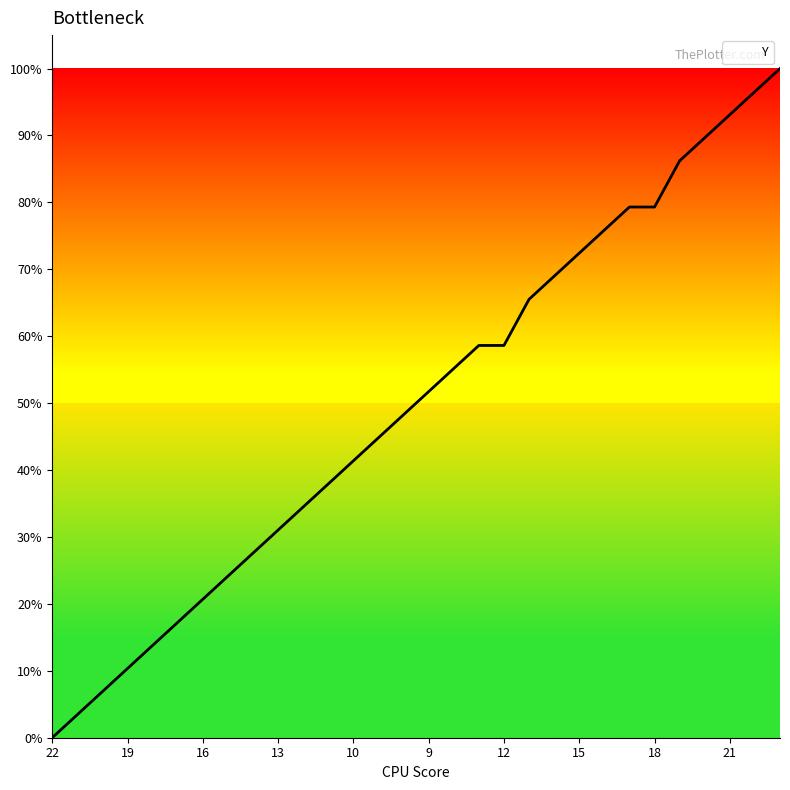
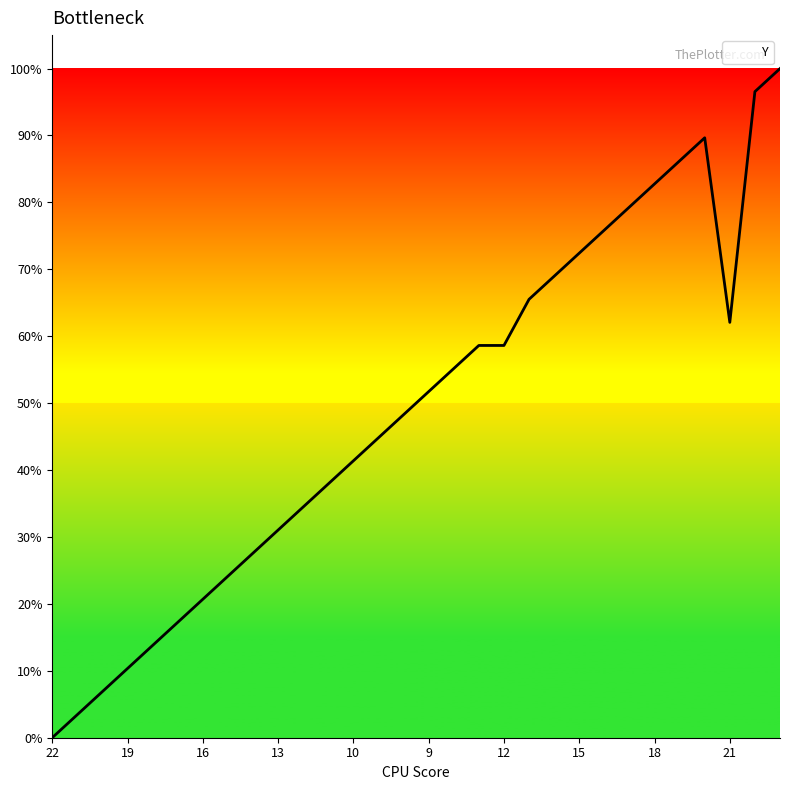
18: 79% -> 83%
21: 93% -> 62%
